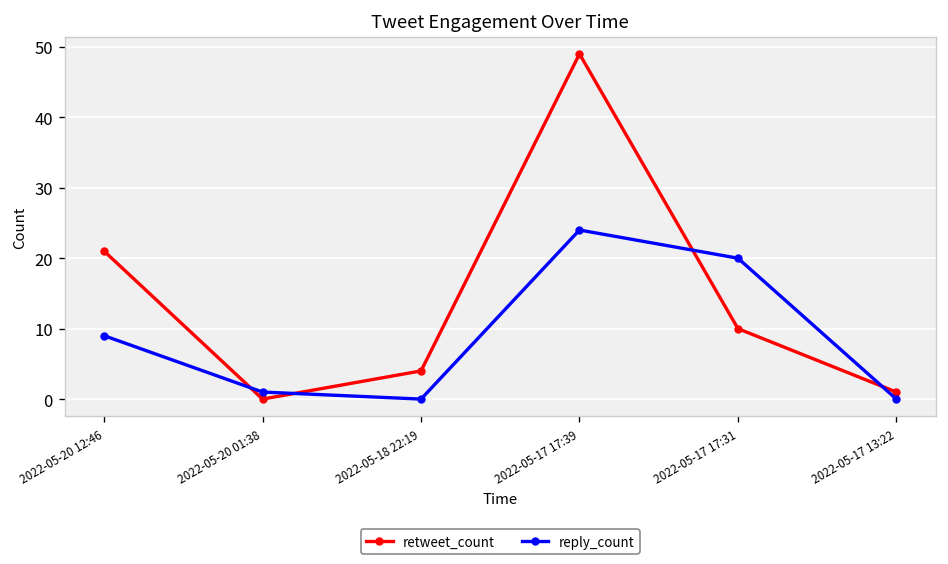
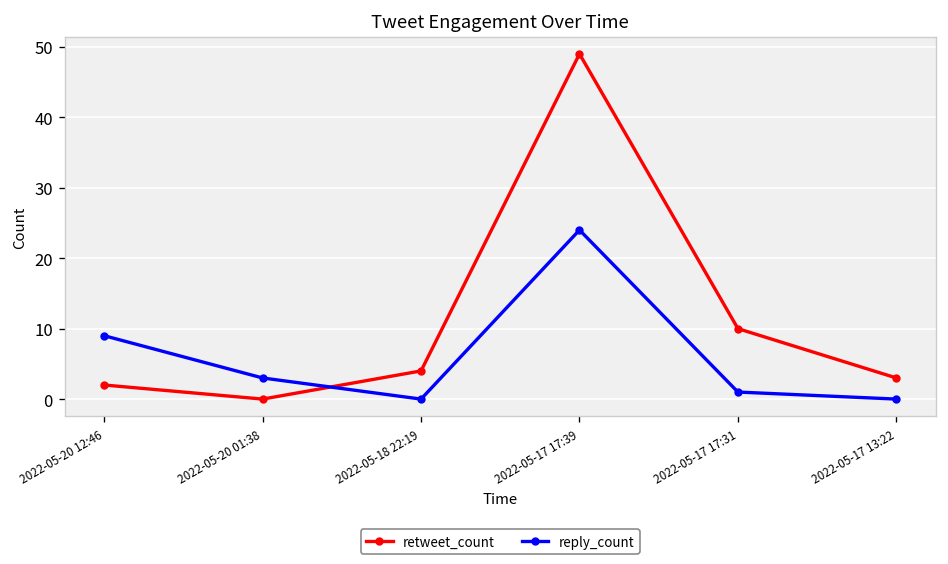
retweet_count, 2022-05-20 12:46: 21 -> 2
reply_count, 2022-05-20 01:38: 1 -> 3
reply_count, 2022-05-17 17:31: 20 -> 1
retweet_count, 2022-05-17 13:22: 1 -> 3
